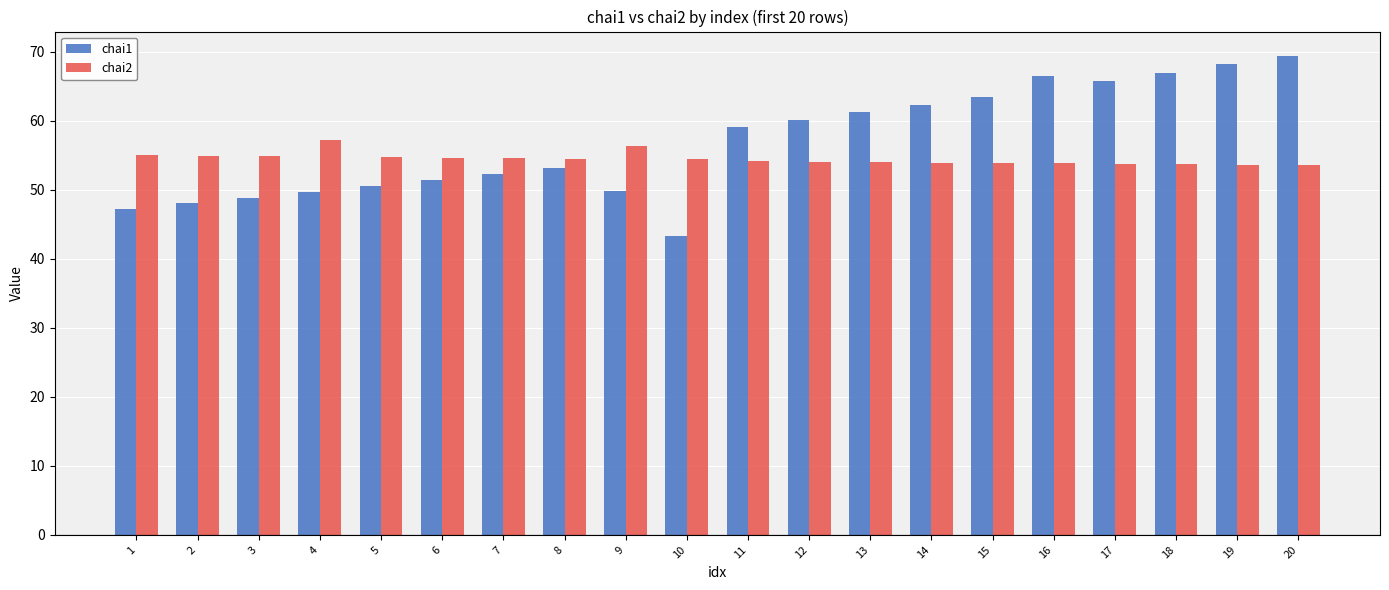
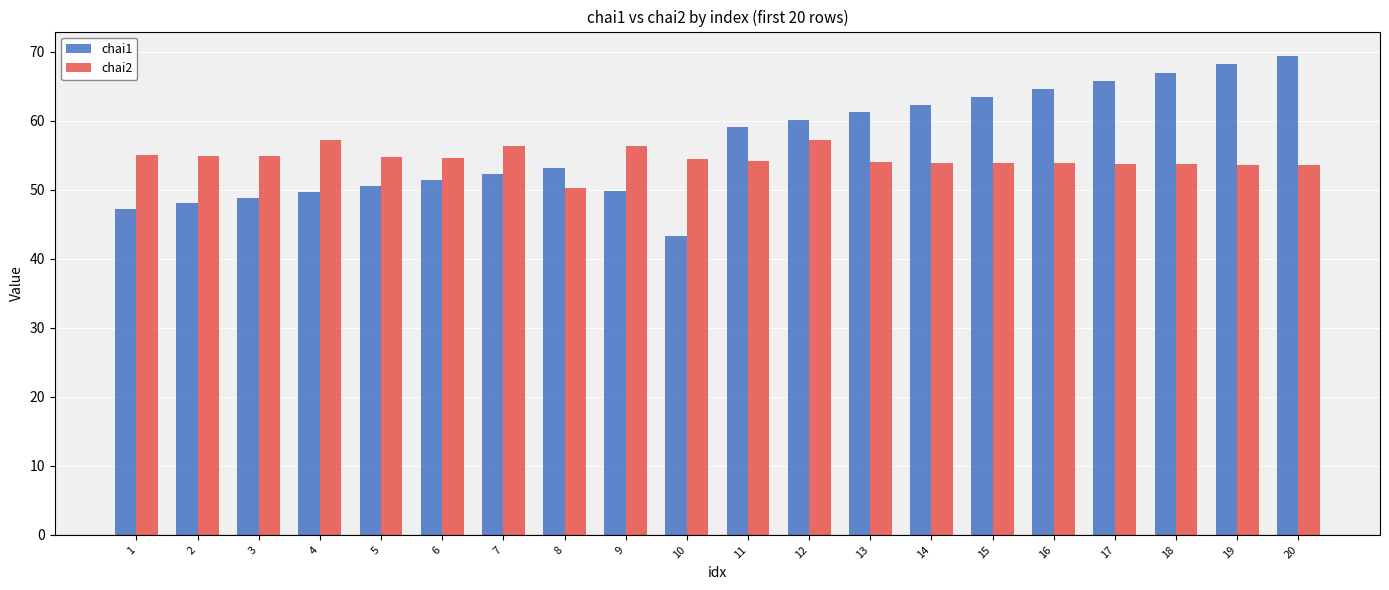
chai2, 7: 55 -> 56
chai2, 8: 55 -> 50
chai2, 12: 54 -> 57
chai1, 16: 66 -> 65
